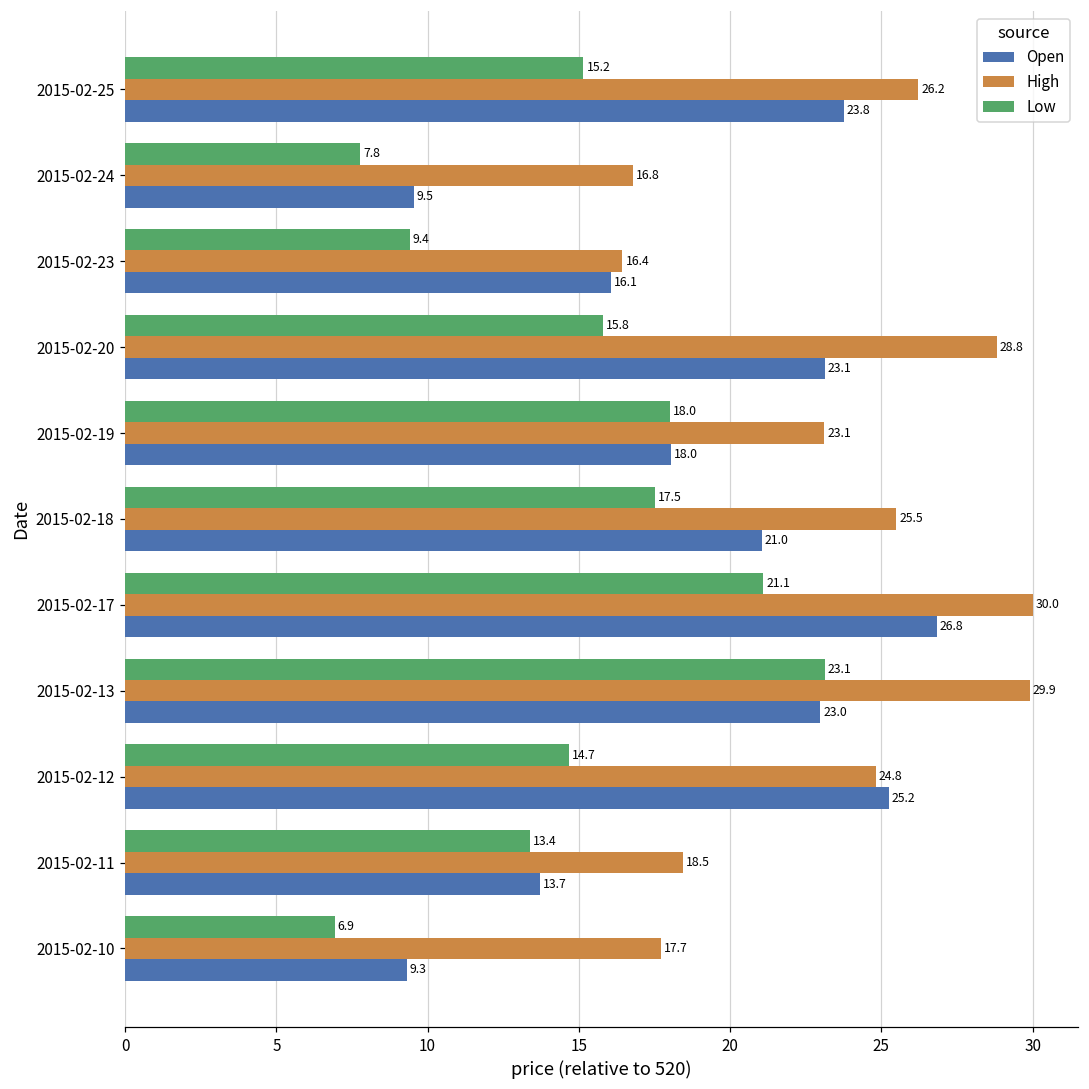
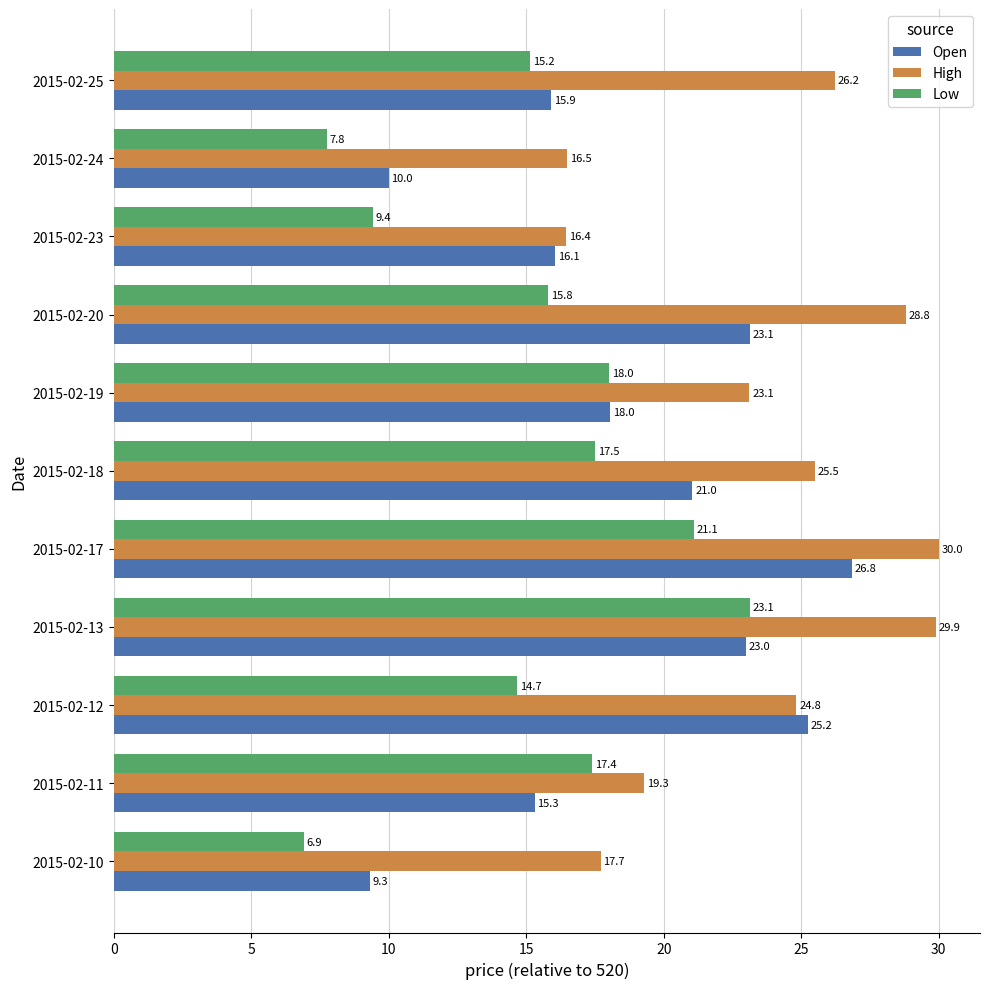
Open, 2015-02-25: 23.8 -> 15.9
High, 2015-02-24: 16.8 -> 16.5
Open, 2015-02-24: 9.5 -> 10.0
Low, 2015-02-11: 13.4 -> 17.4
High, 2015-02-11: 18.5 -> 19.3
Open, 2015-02-11: 13.7 -> 15.3
